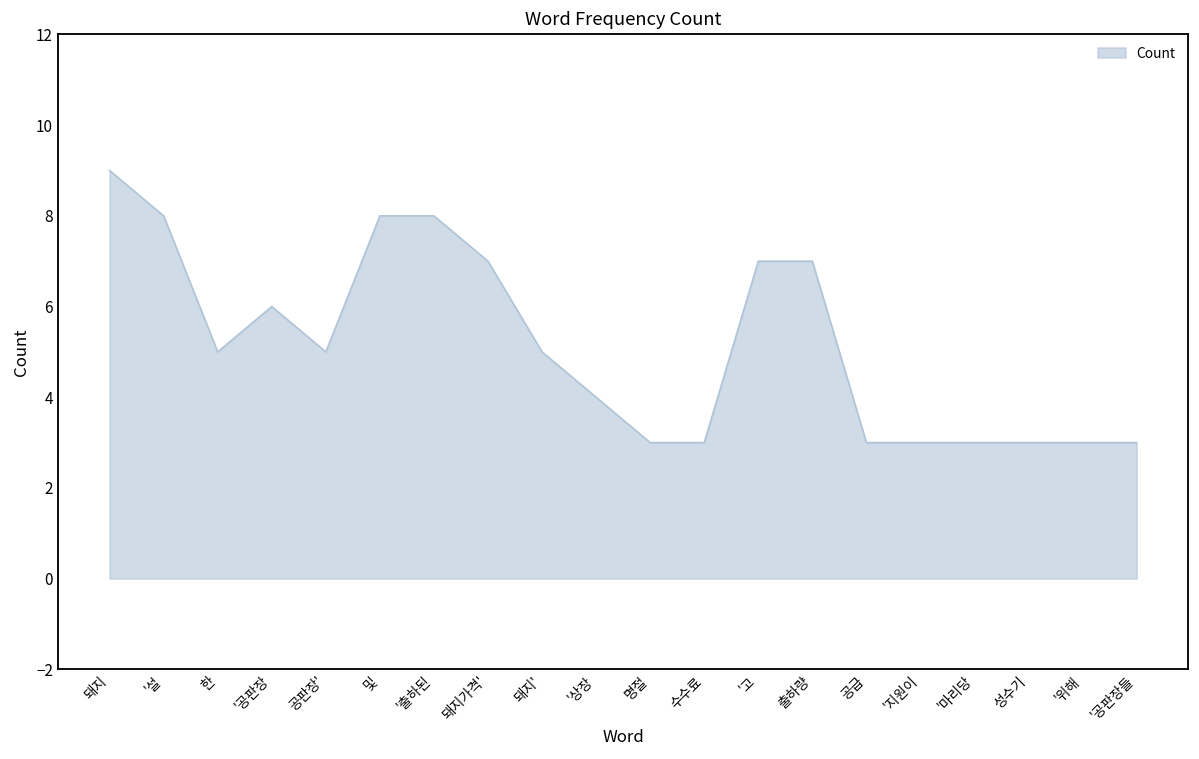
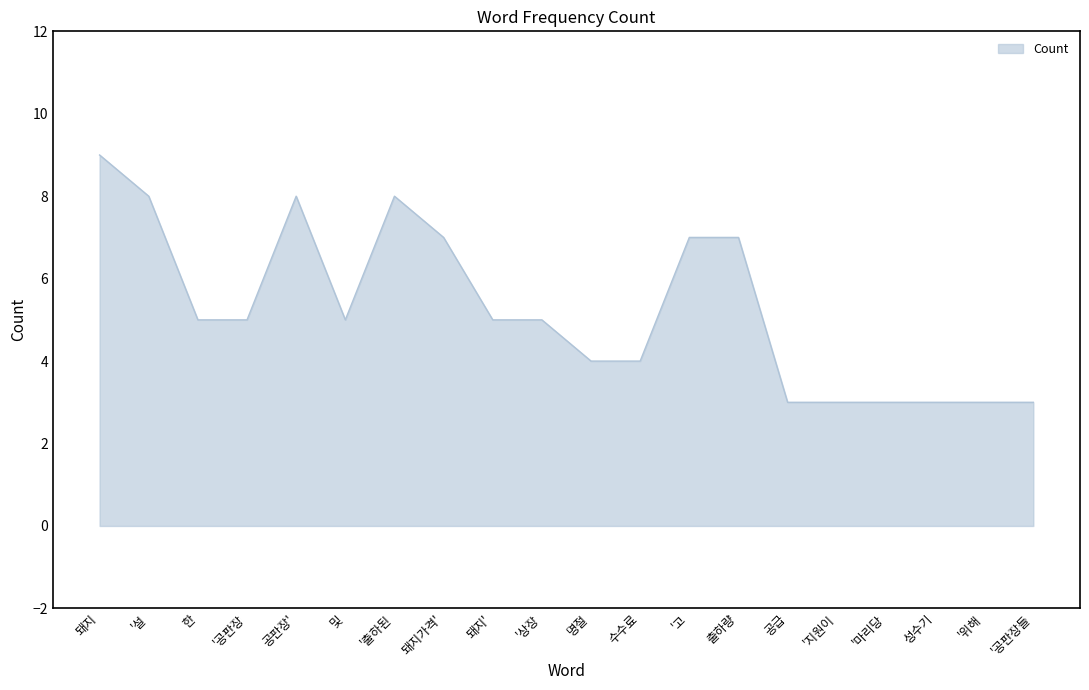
'공판장: 6 -> 5
공판장': 5 -> 8
및: 8 -> 5
'상장: 4 -> 5
명절: 3 -> 4
수수료: 3 -> 4
